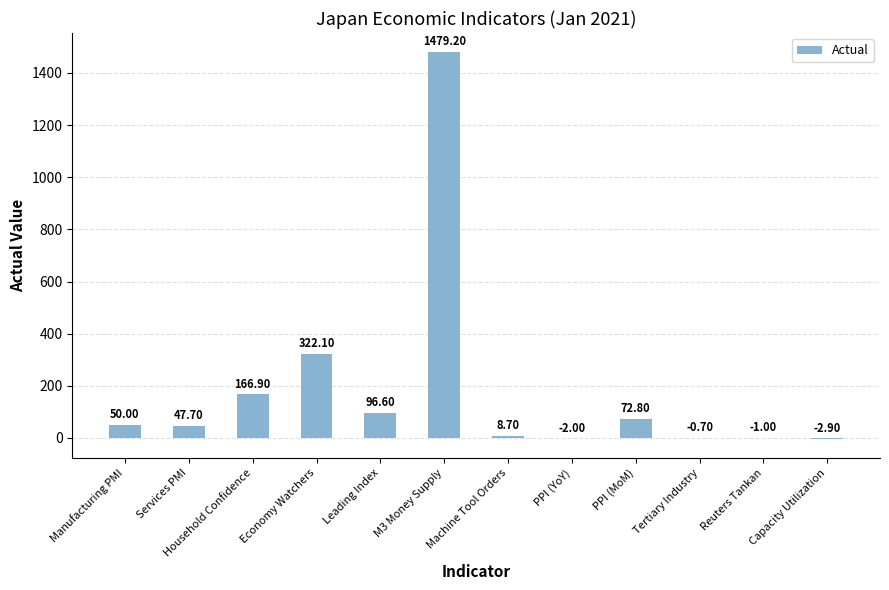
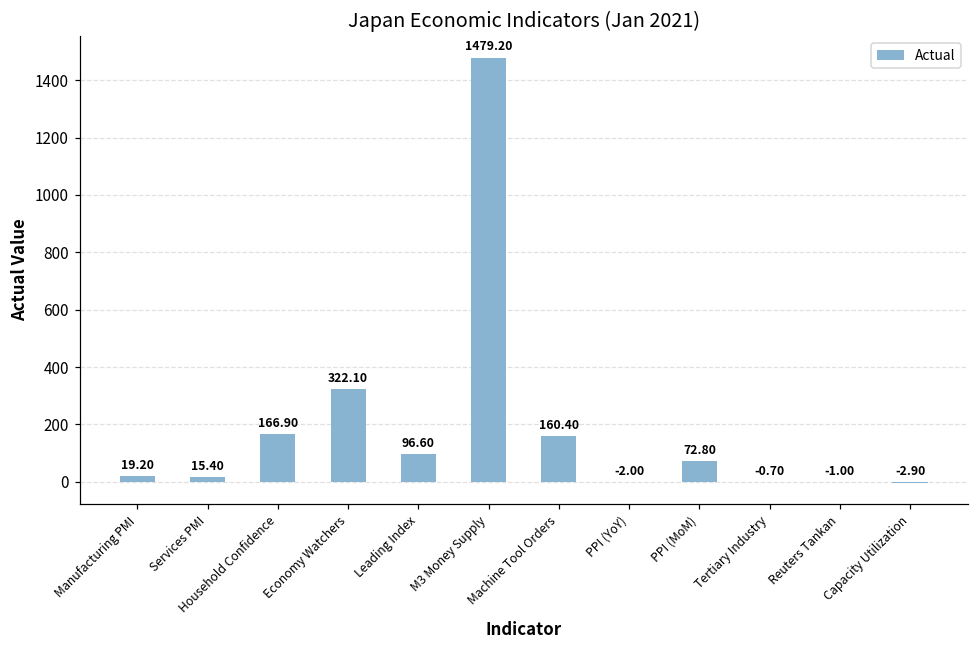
Manufacturing PMI: 50.00 -> 19.20
Services PMI: 47.70 -> 15.40
Machine Tool Orders: 8.70 -> 160.40
